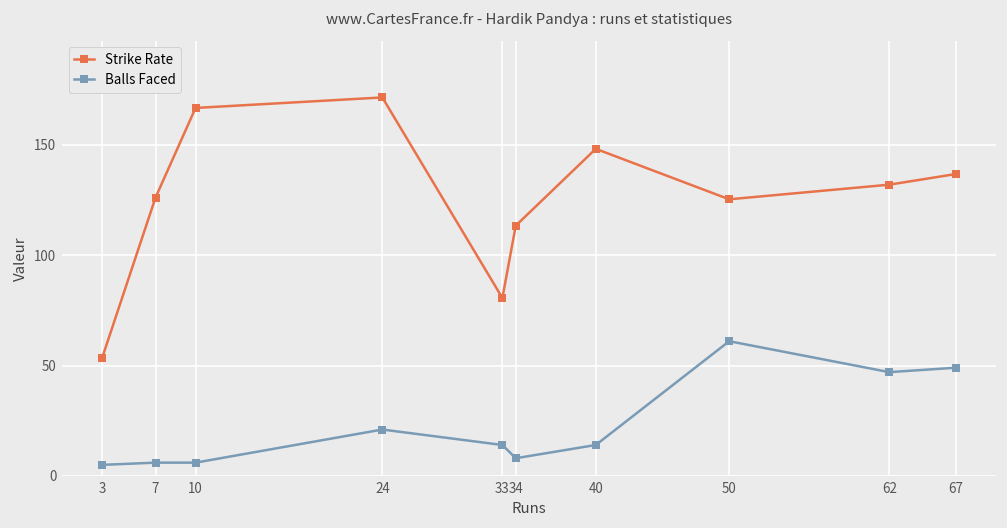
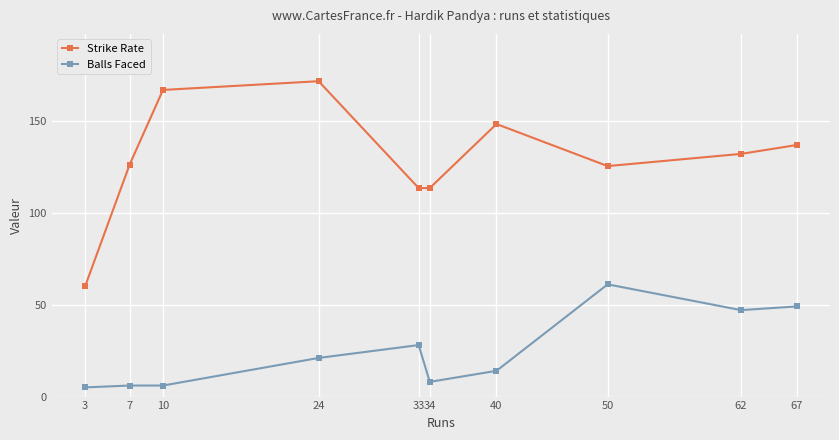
Strike Rate, 3: 54 -> 60
Strike Rate, 33: 81 -> 113
Balls Faced, 33: 14 -> 28
